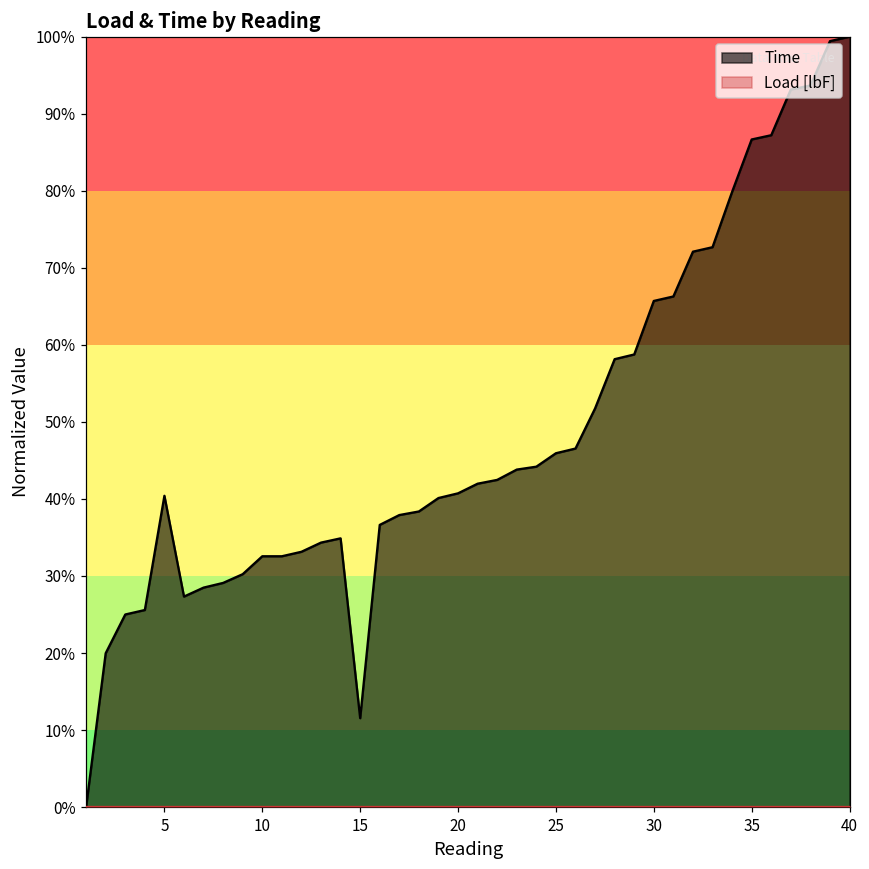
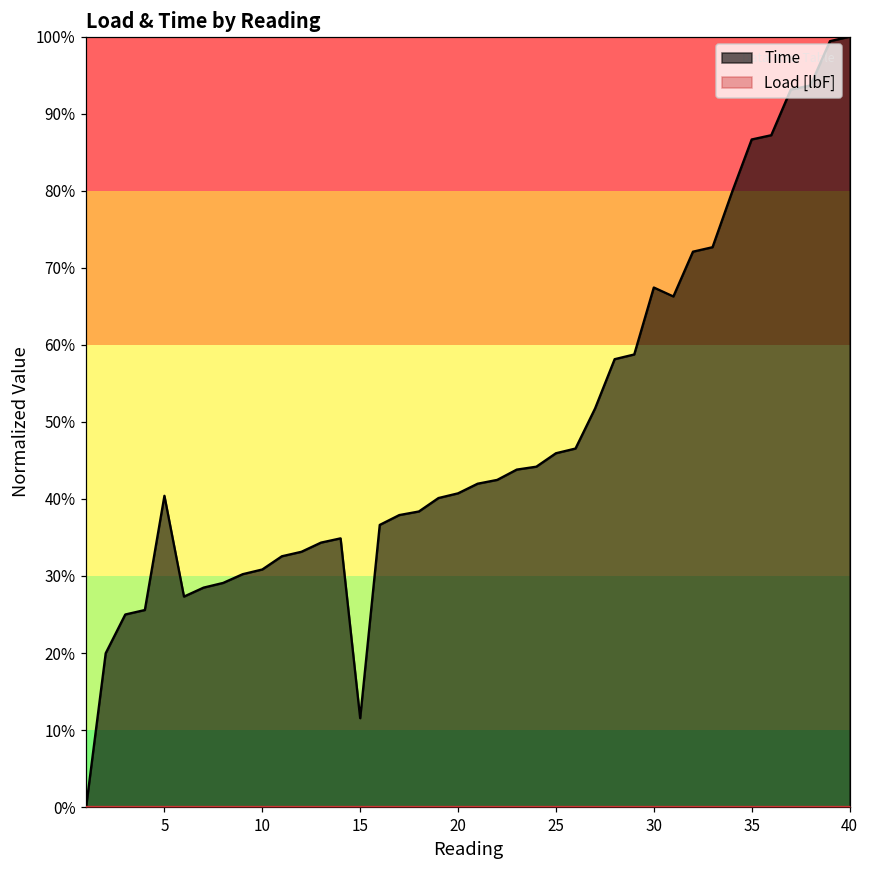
Time, 10: 33% -> 31%
Time, 30: 66% -> 67%
